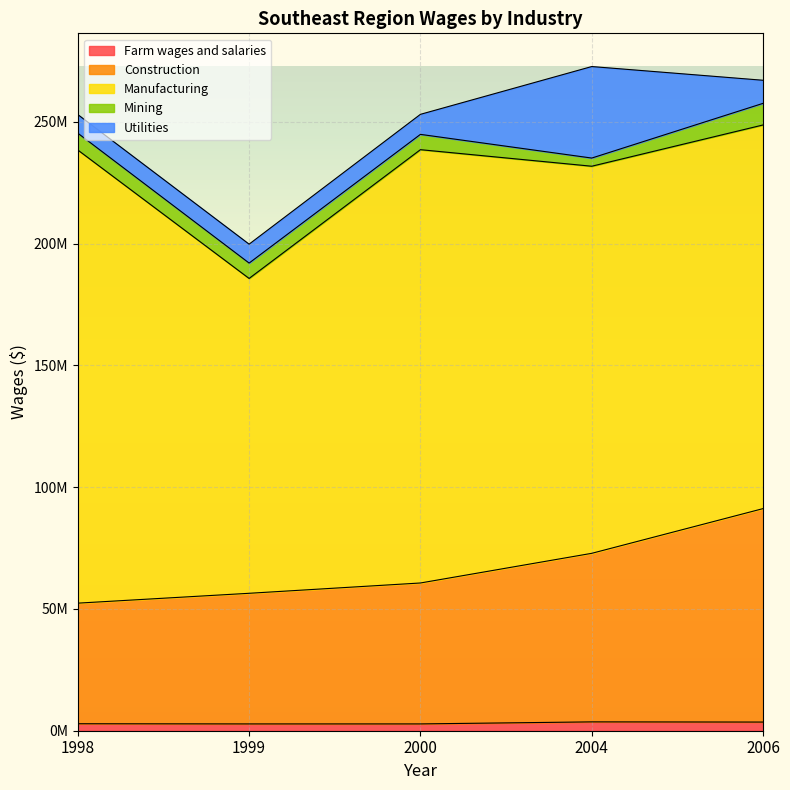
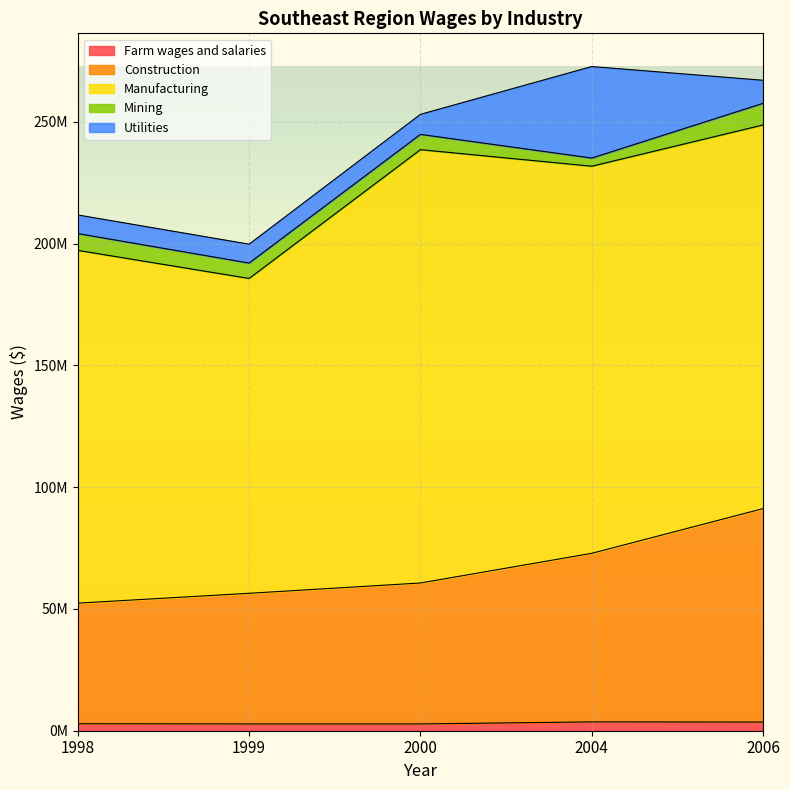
Manufacturing, 1998: 186000000 -> 145000000
